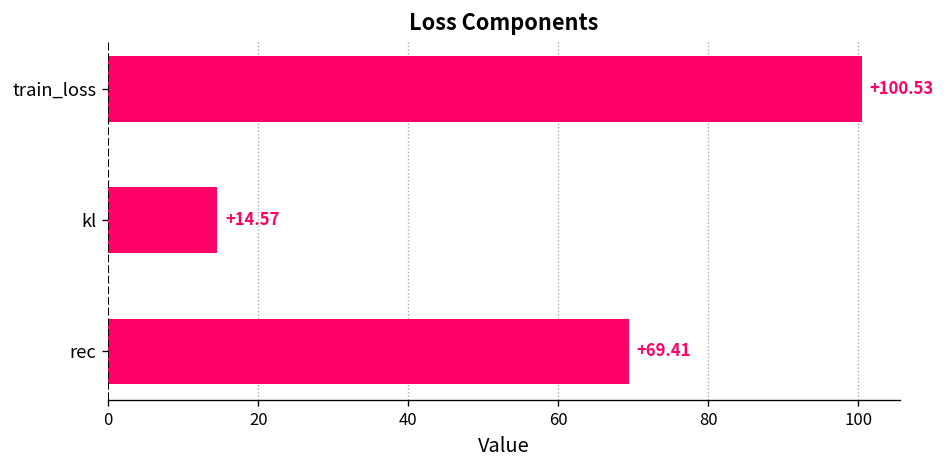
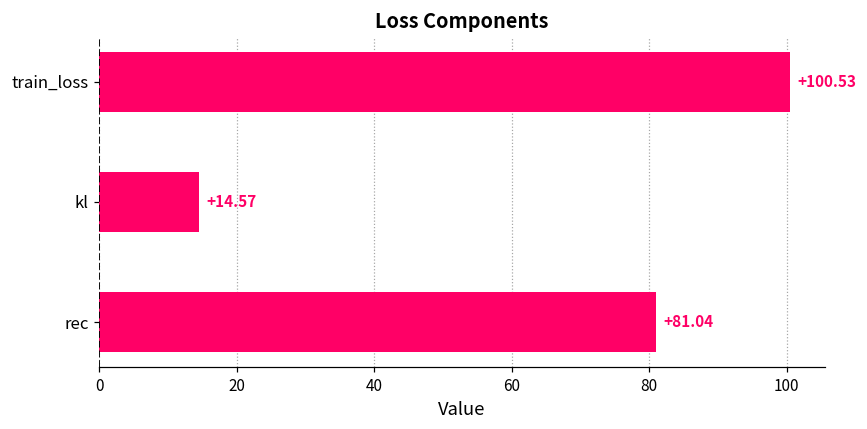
rec: +69.41 -> +81.04
